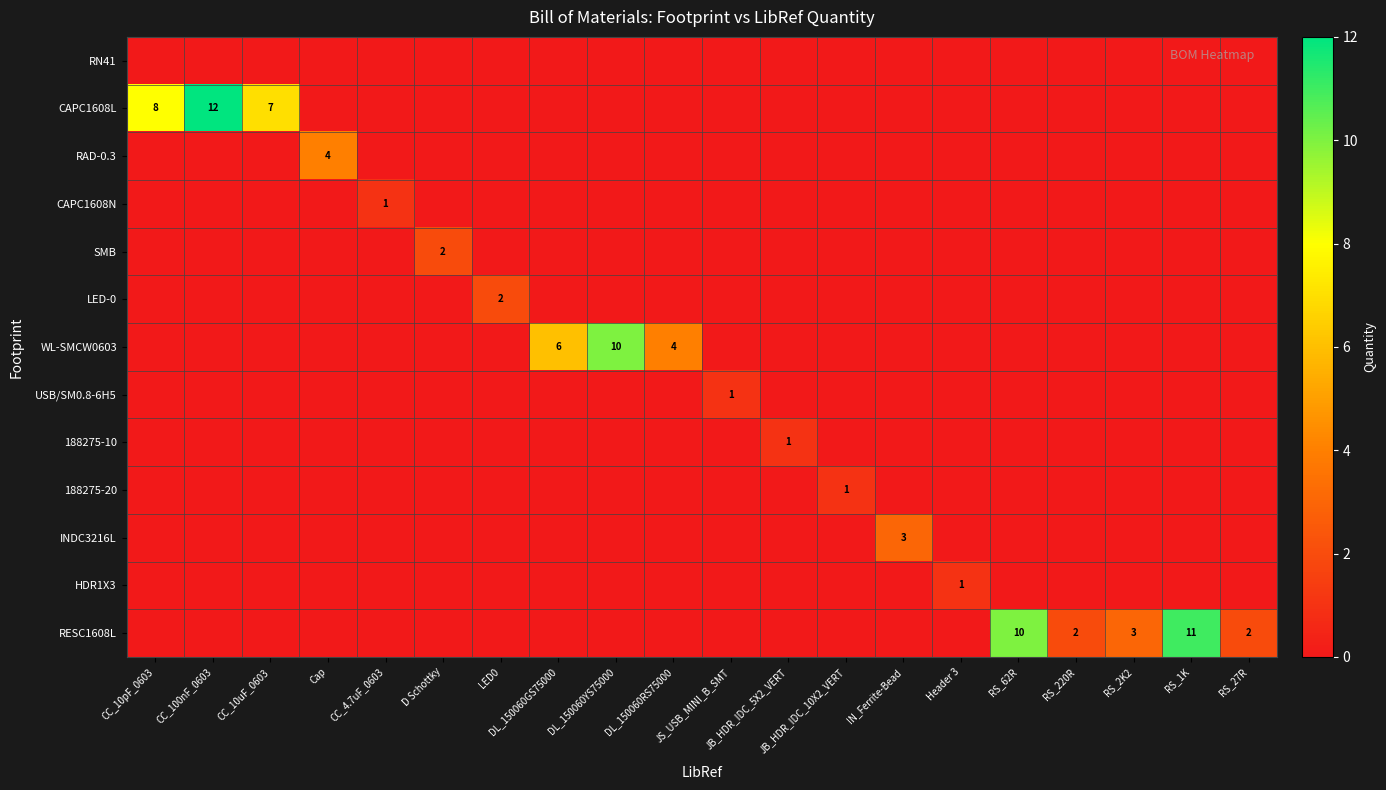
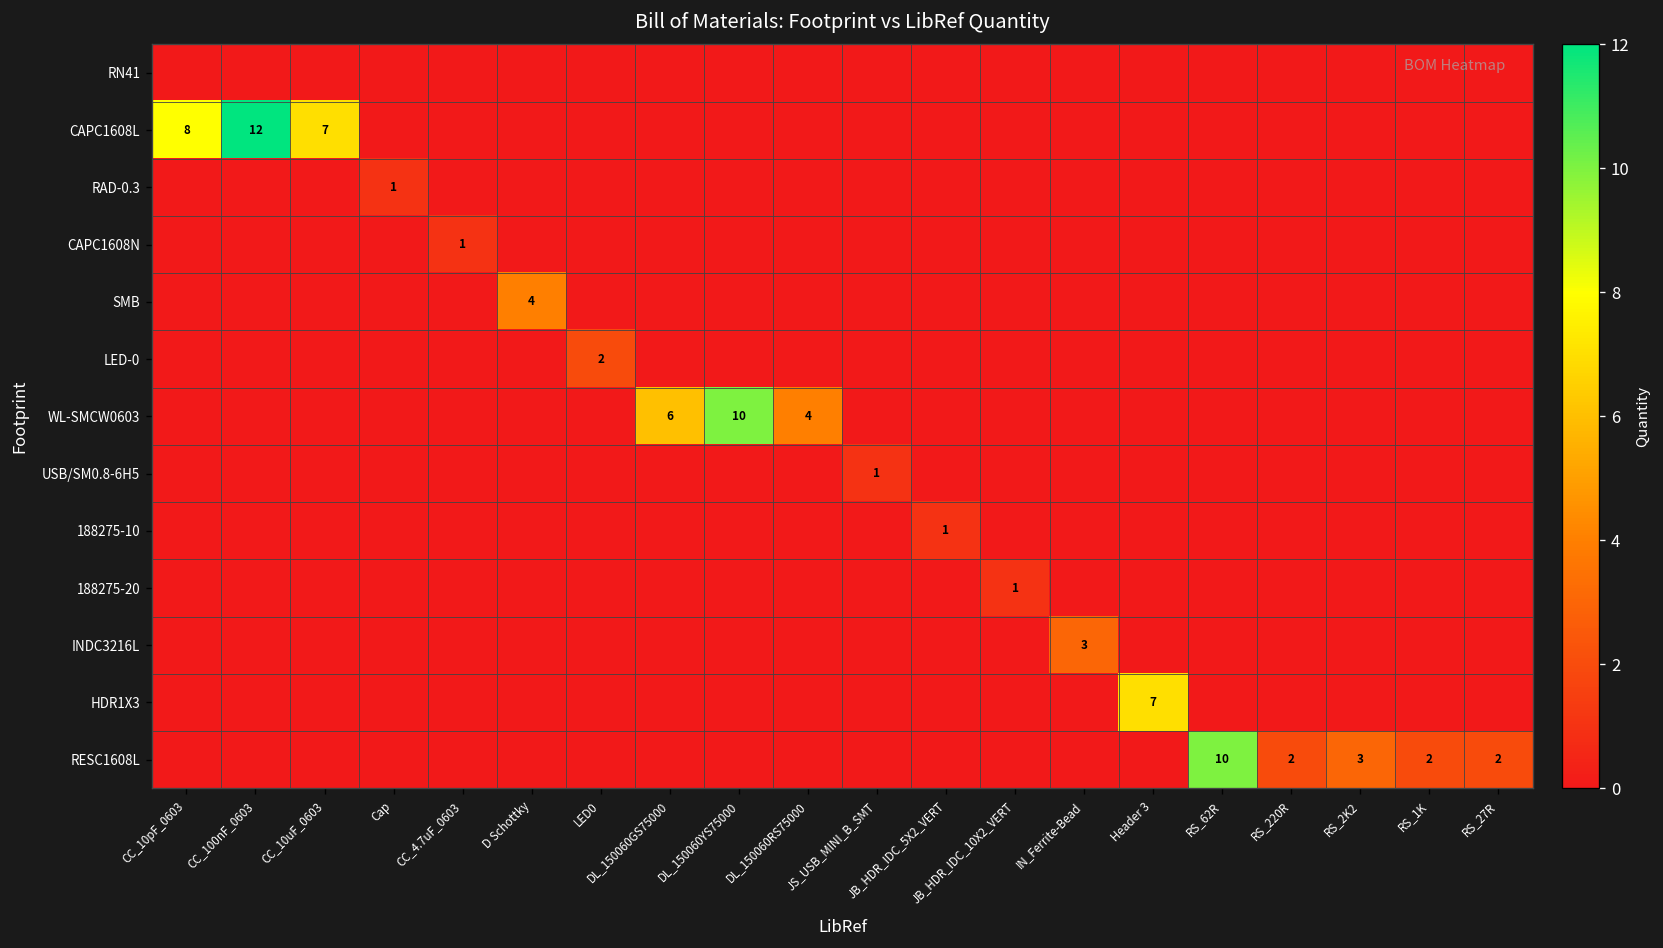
RAD-0.3, Cap: 4 -> 1
SMB, D Schottky: 2 -> 4
HDR1X3, Header 3: 1 -> 7
RESC1608L, RS_1K: 11 -> 2
